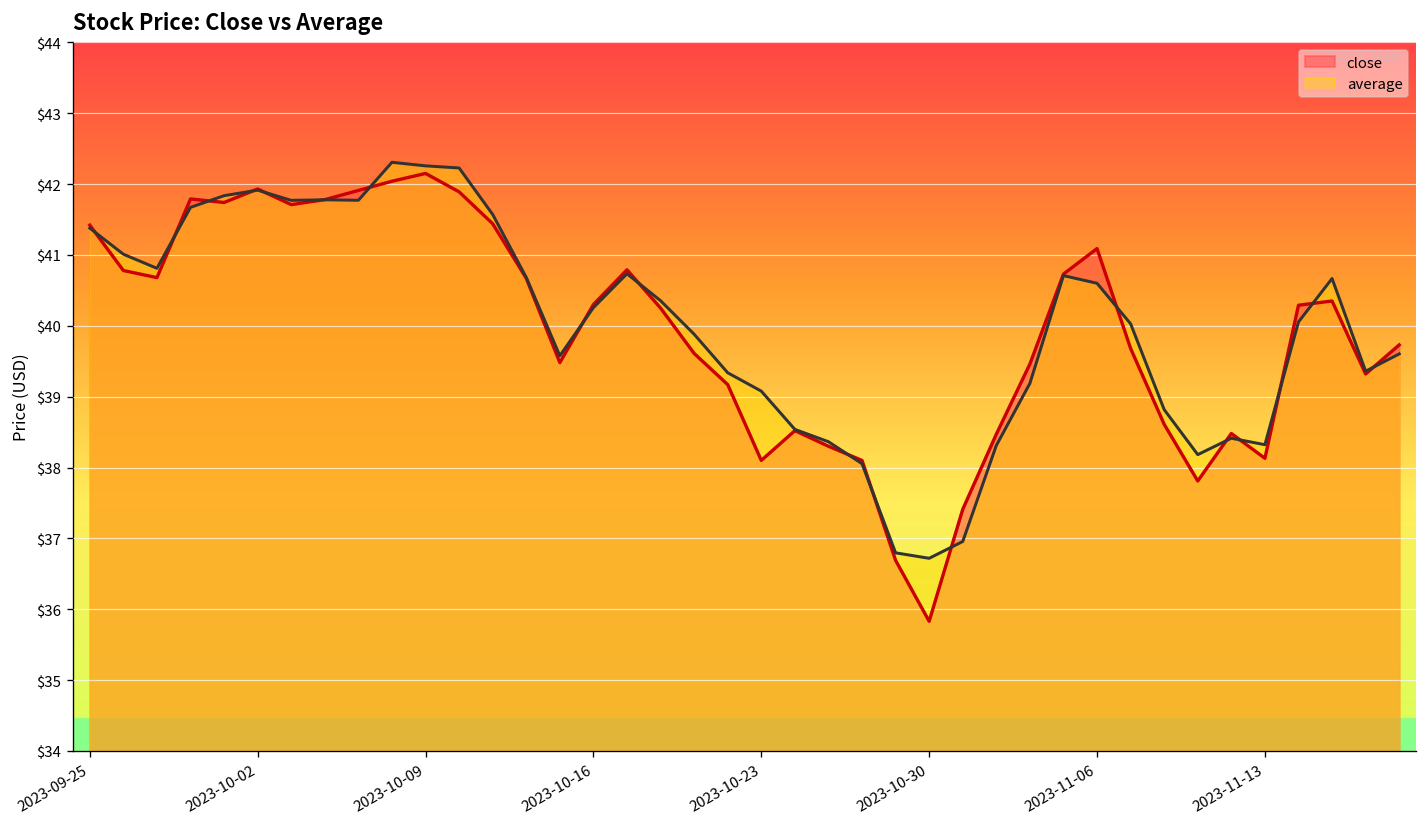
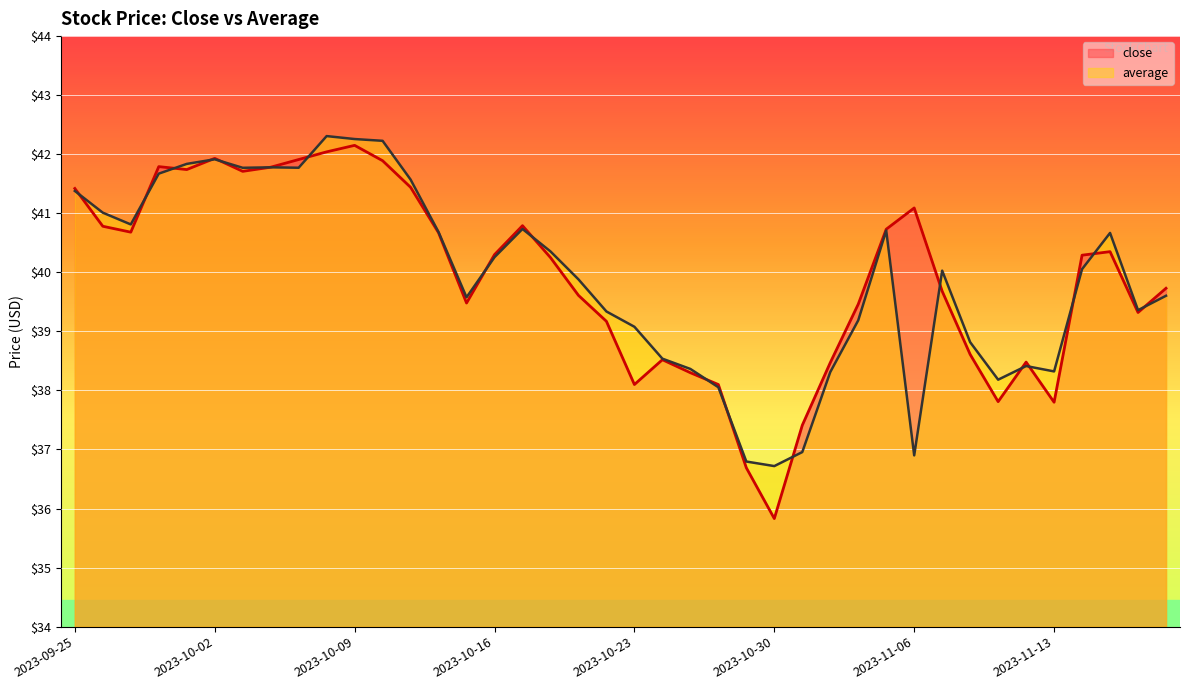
average, 2023-11-06: $40.6 -> $36.9
close, 2023-11-13: $38.1 -> $37.8
